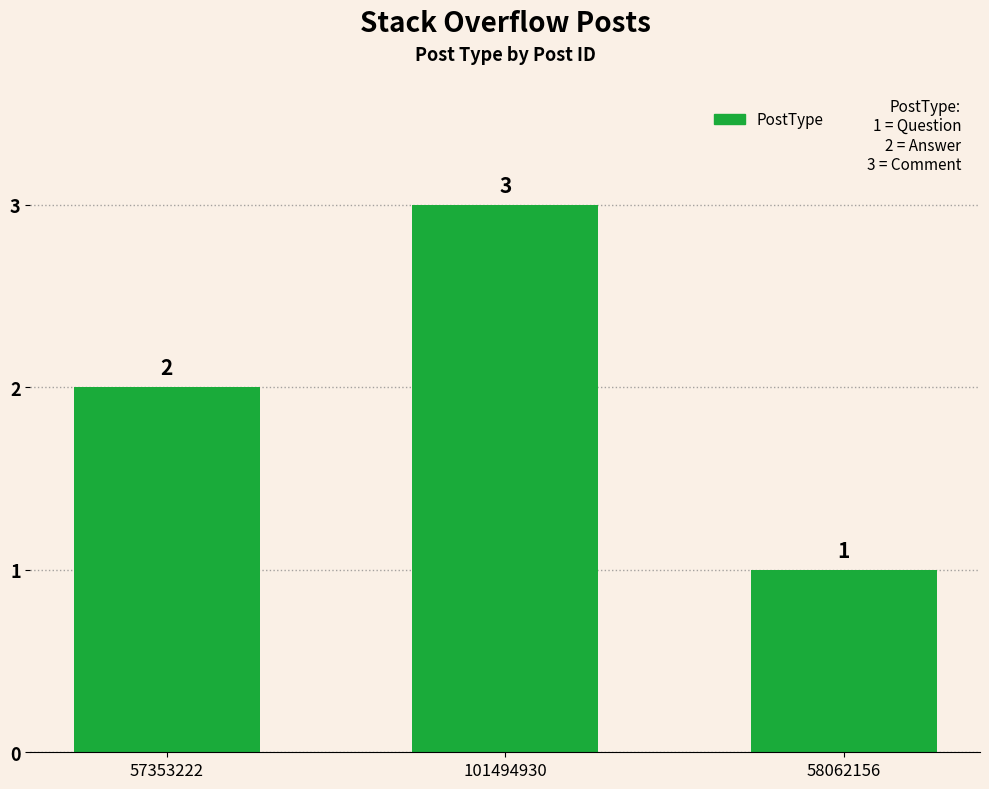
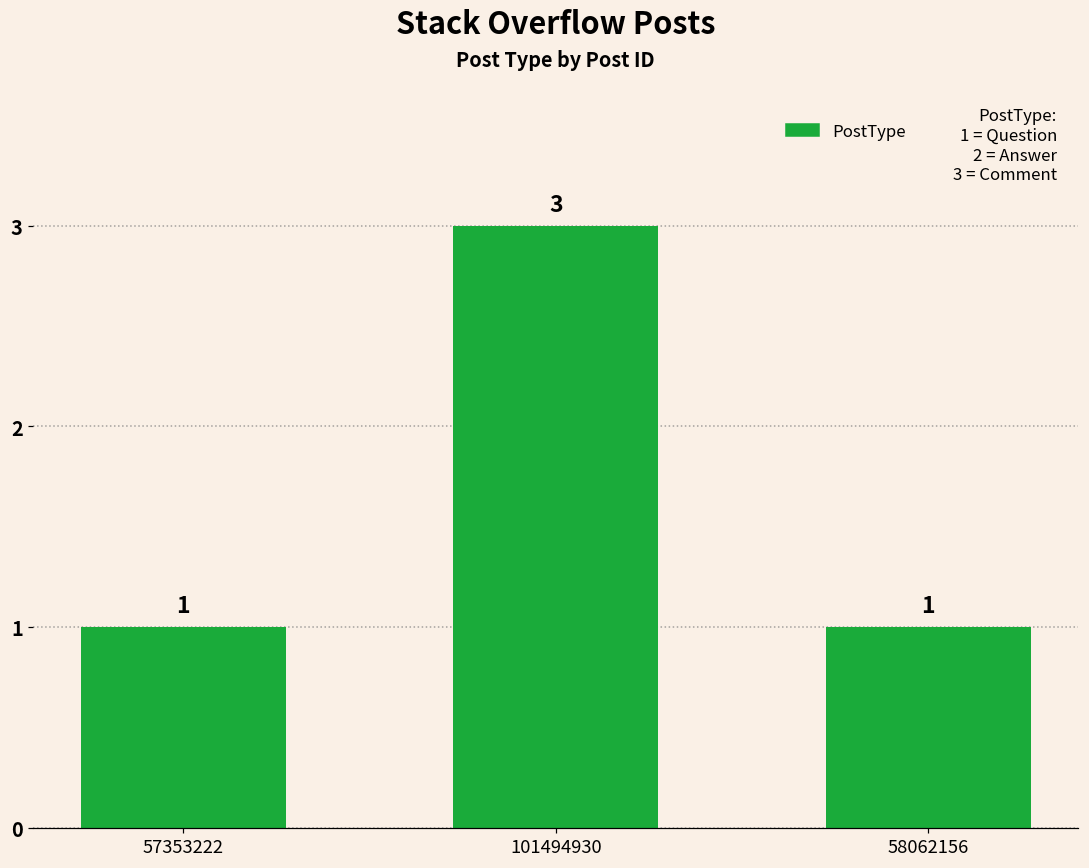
57353222: 2 -> 1
